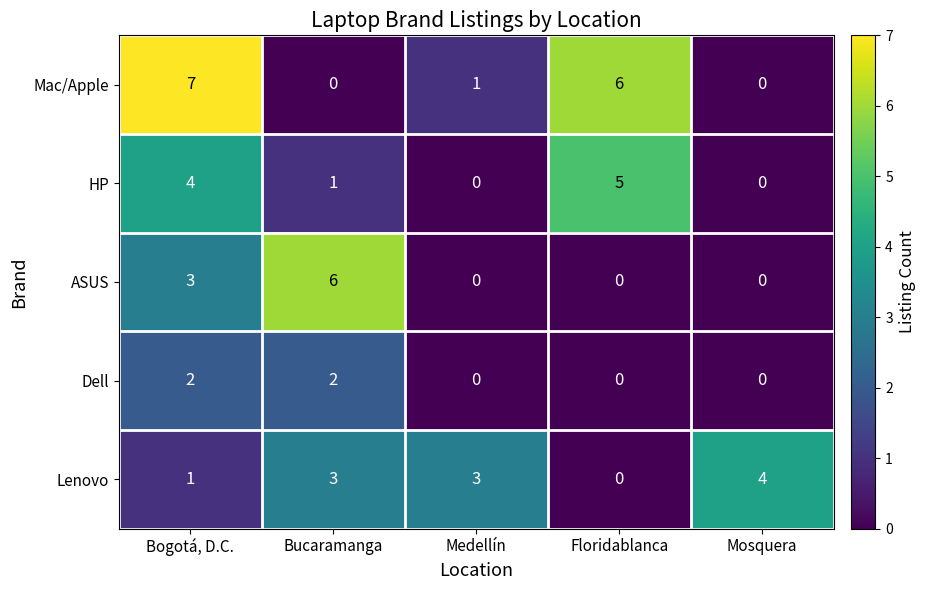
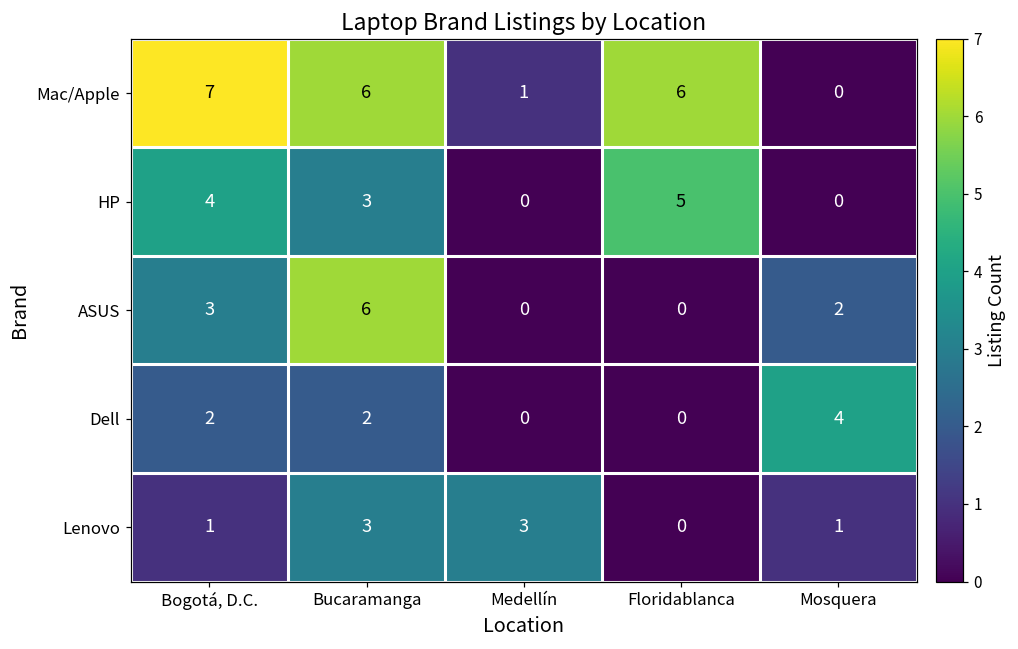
Mac/Apple, Bucaramanga: 0 -> 6
HP, Bucaramanga: 1 -> 3
ASUS, Mosquera: 0 -> 2
Dell, Mosquera: 0 -> 4
Lenovo, Mosquera: 4 -> 1
